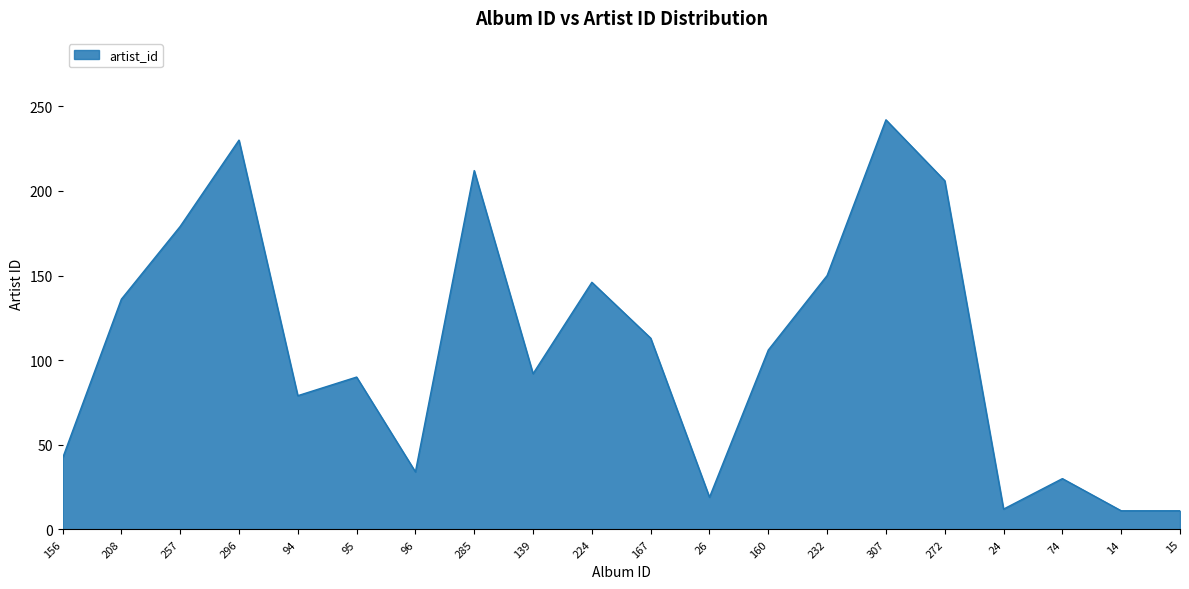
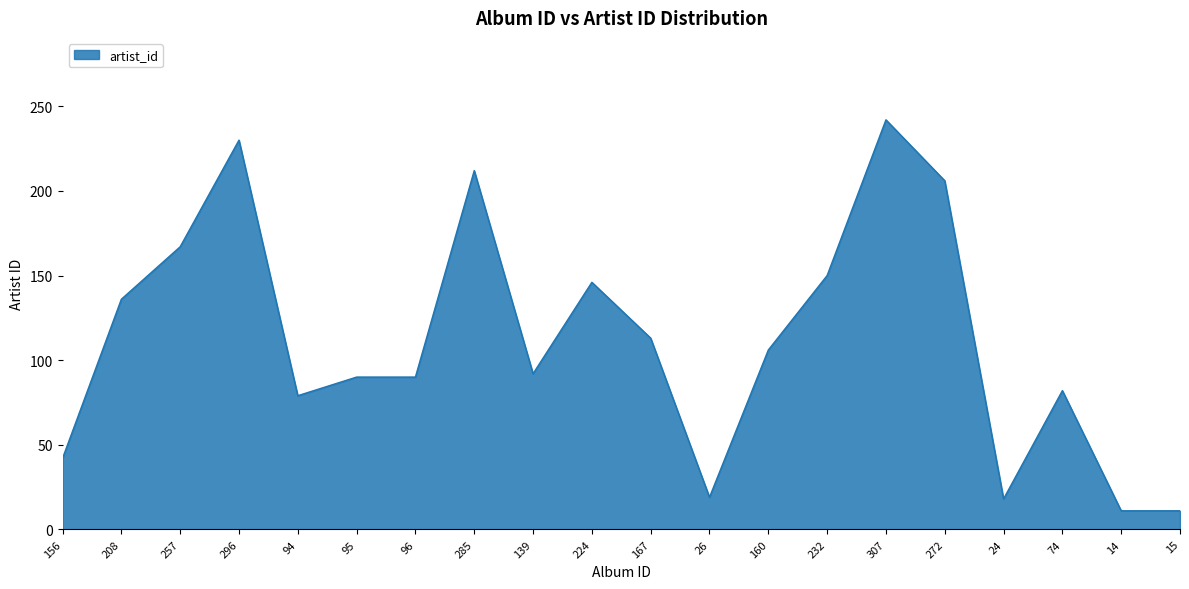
257: 179 -> 167
96: 34 -> 90
24: 12 -> 18
74: 30 -> 82
